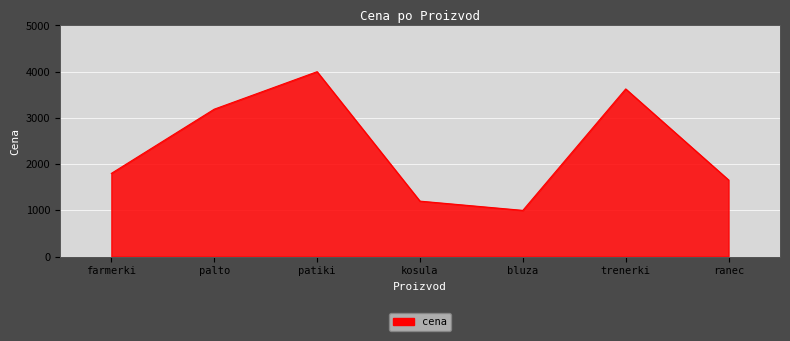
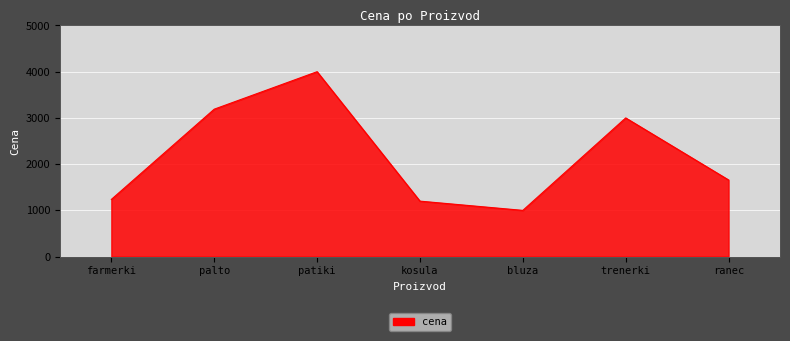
farmerki: 1800 -> 1200
trenerki: 3600 -> 3000
